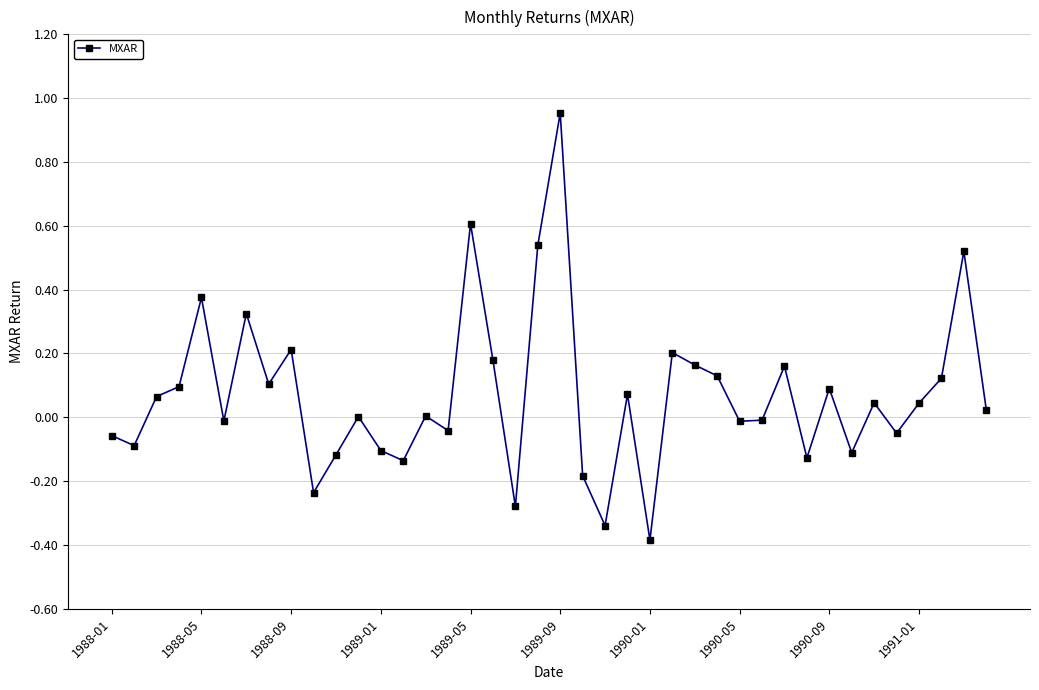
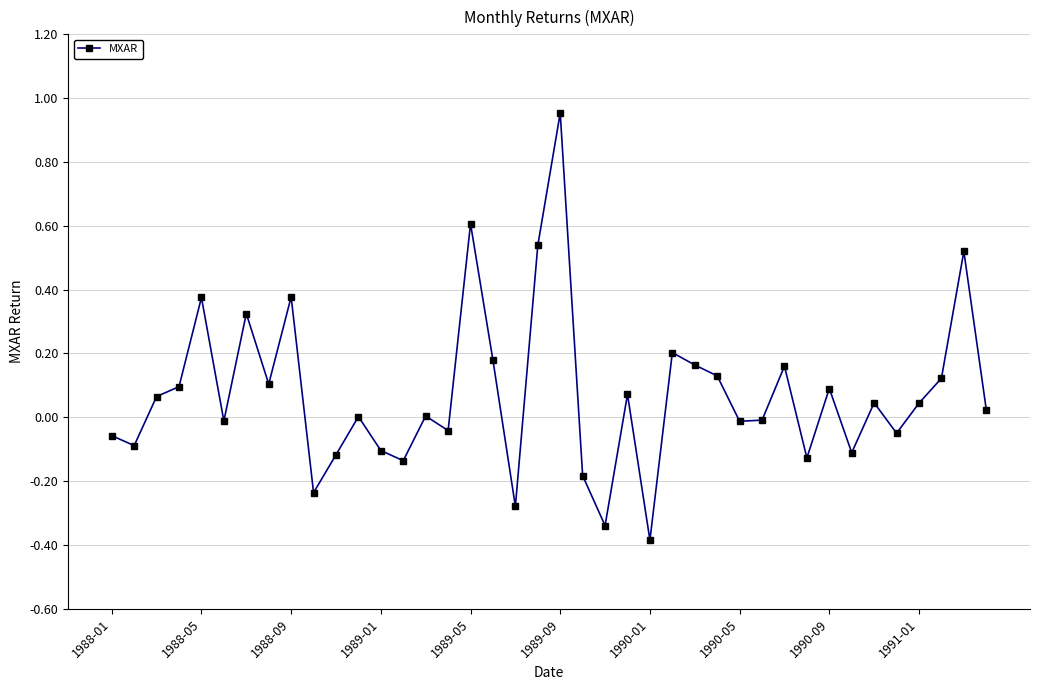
1988-09: 0.21 -> 0.38
